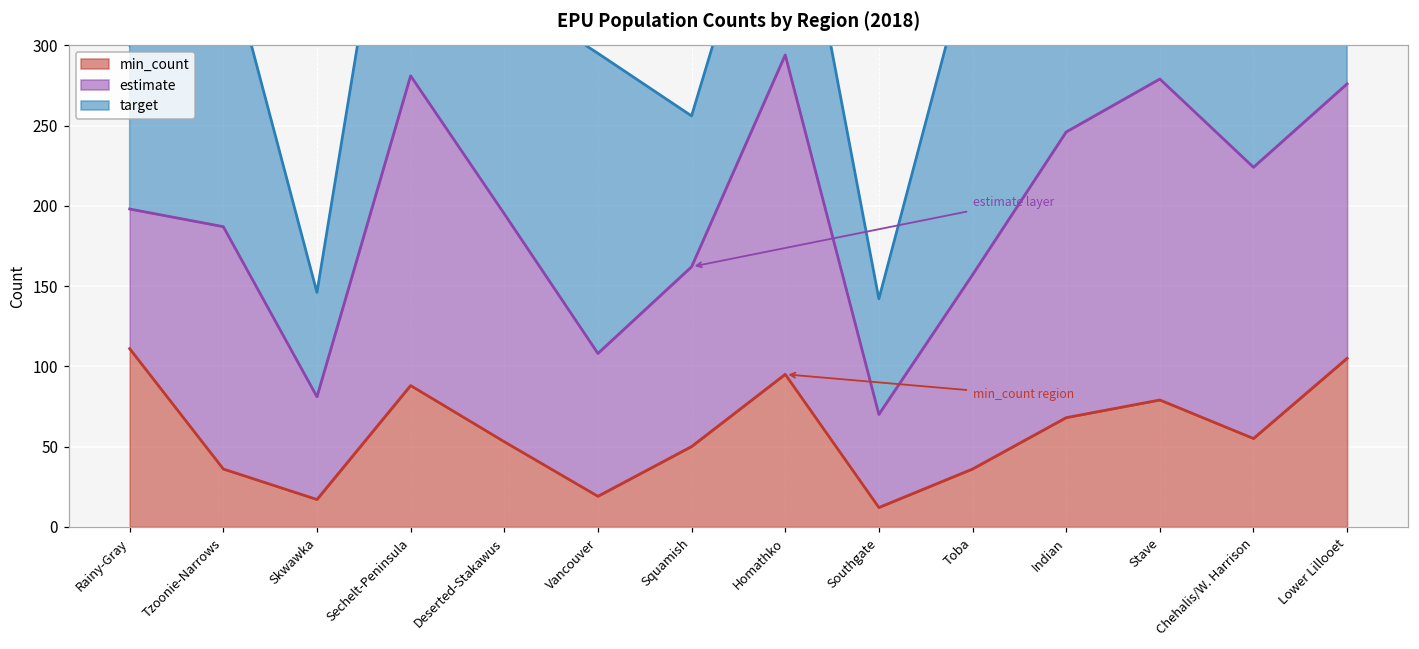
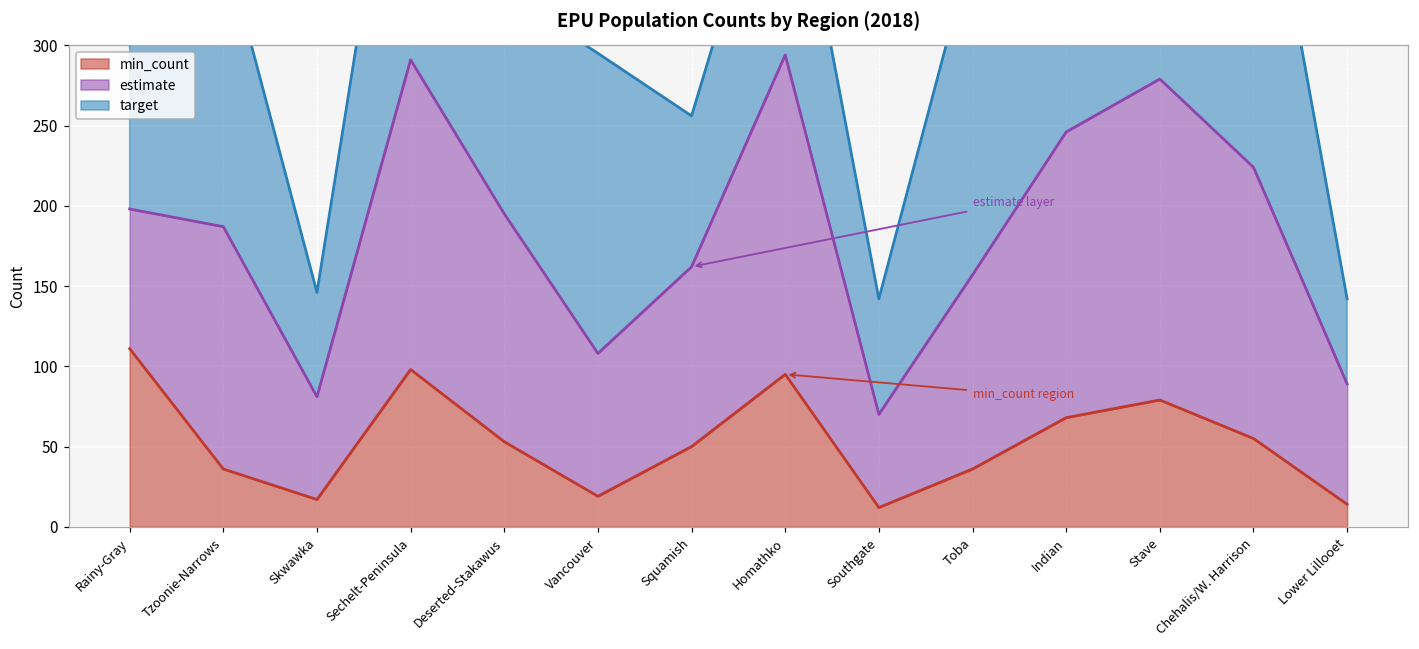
min_count, Sechelt-Peninsula: 88 -> 98
min_count, Lower Lillooet: 105 -> 14
estimate, Lower Lillooet: 171 -> 75
